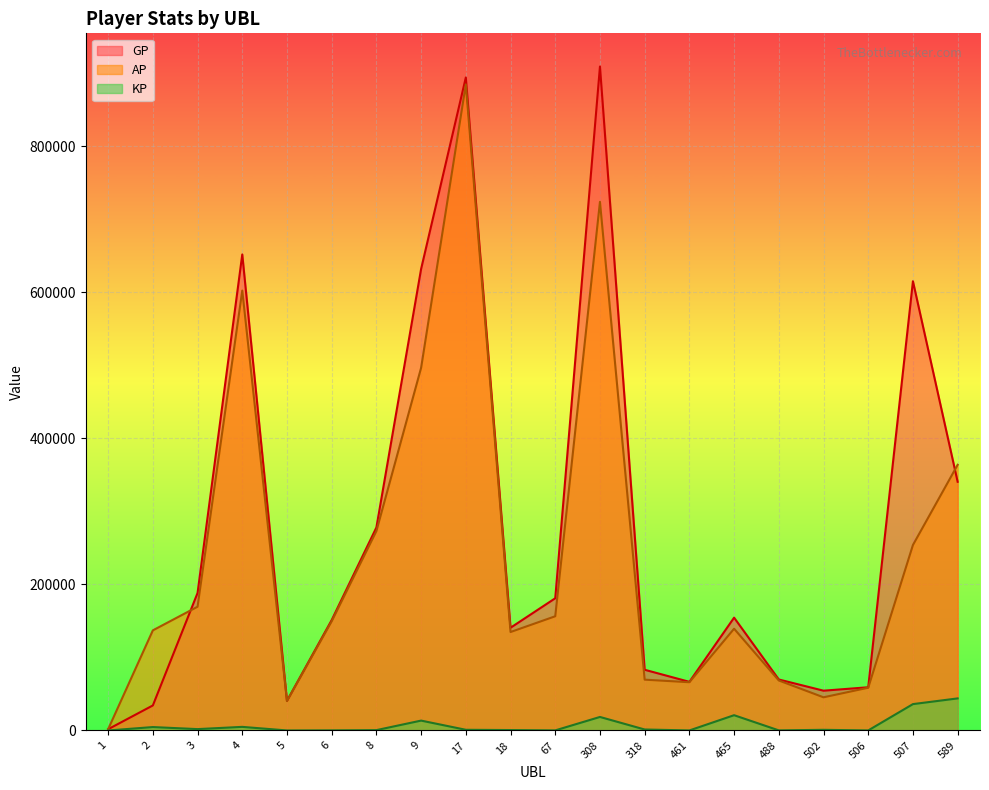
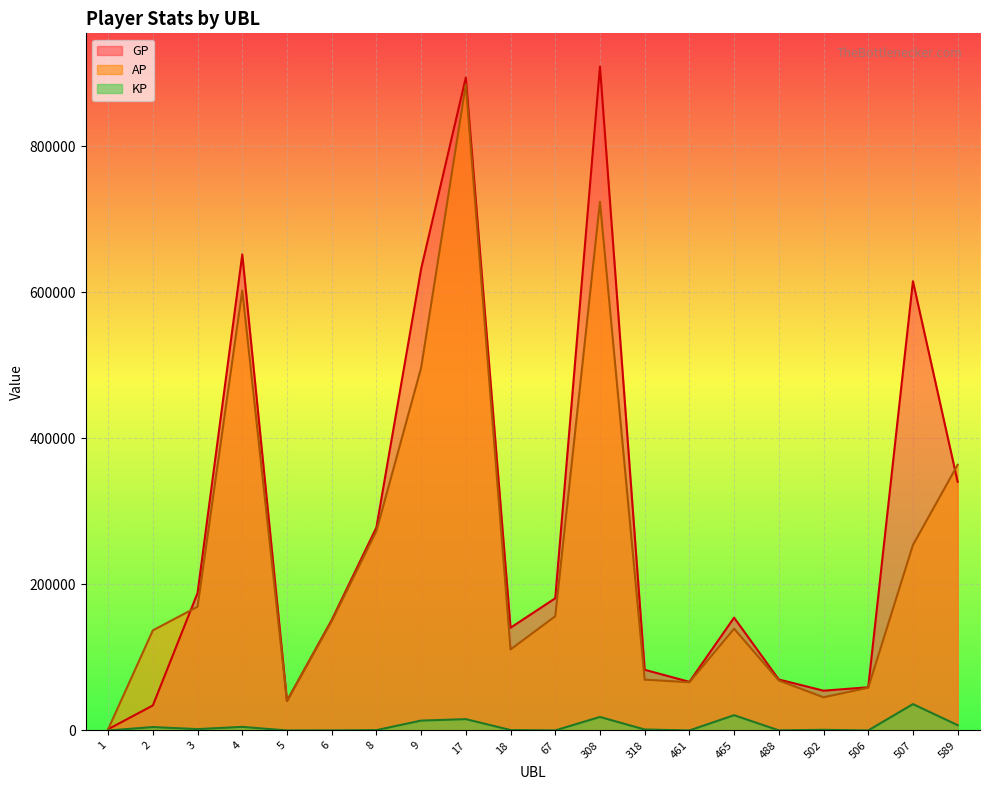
KP, 17: 0 -> 20000
AP, 18: 130000 -> 110000
KP, 589: 40000 -> 10000
